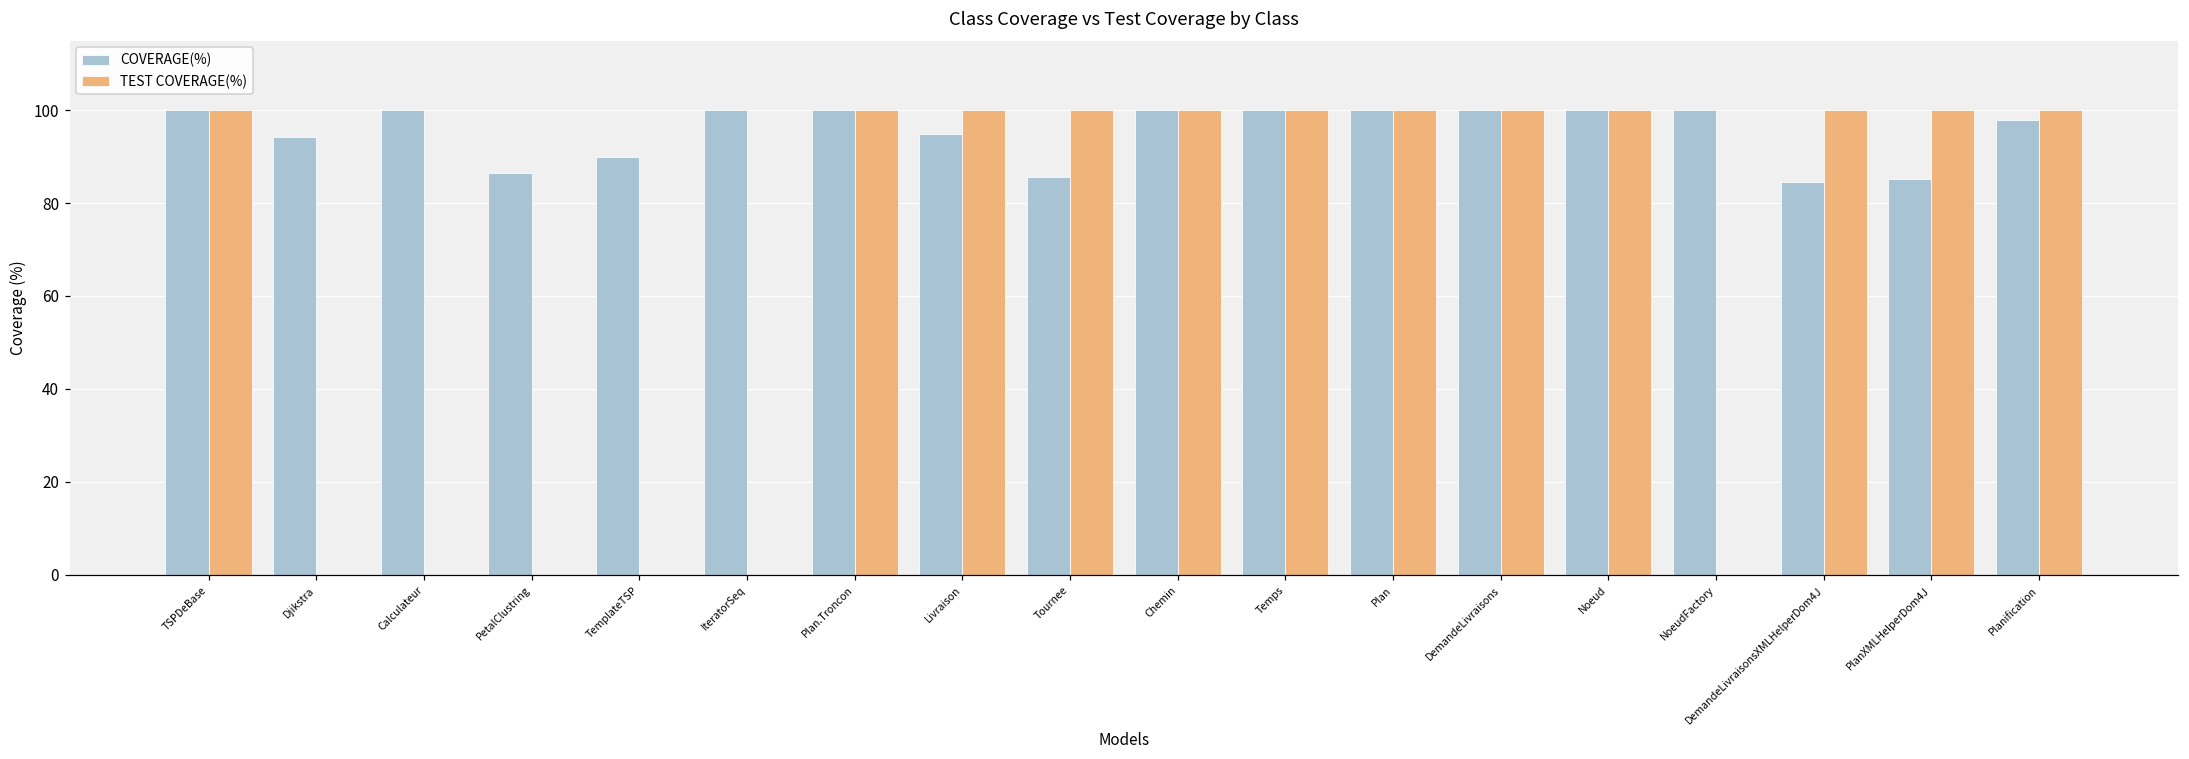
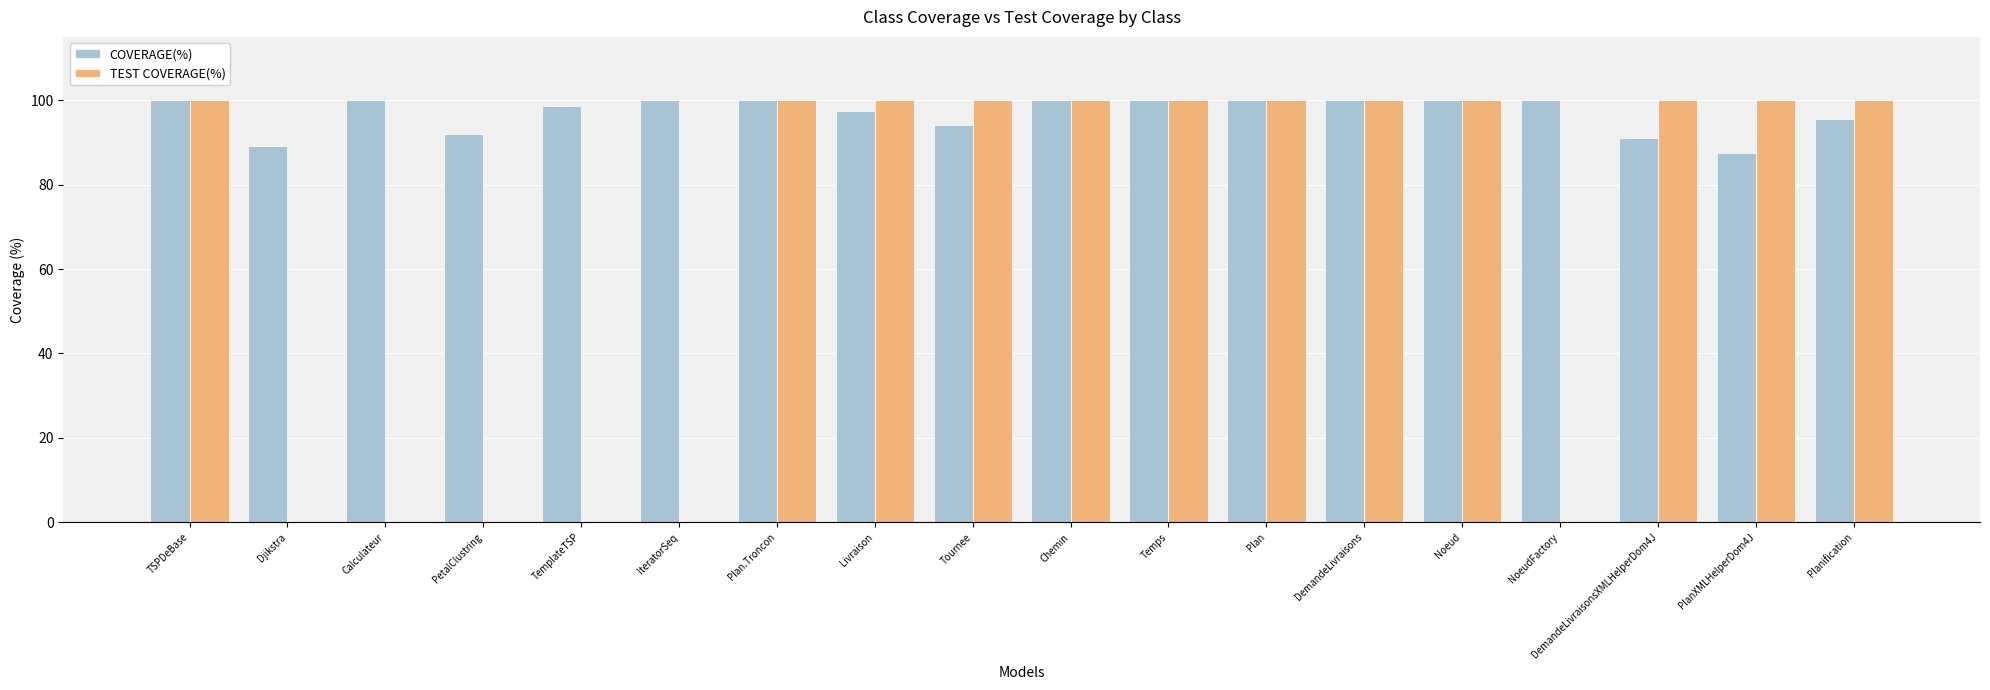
COVERAGE(%), Djikstra: 94 -> 89
COVERAGE(%), PetalClustring: 86 -> 92
COVERAGE(%), TemplateTSP: 90 -> 99
COVERAGE(%), Livraison: 95 -> 98
COVERAGE(%), Tournee: 86 -> 94
COVERAGE(%), DemandeLivraisonsXMLHelperDom4J: 85 -> 91
COVERAGE(%), PlanXMLHelperDom4J: 85 -> 88
COVERAGE(%), Planification: 98 -> 96
